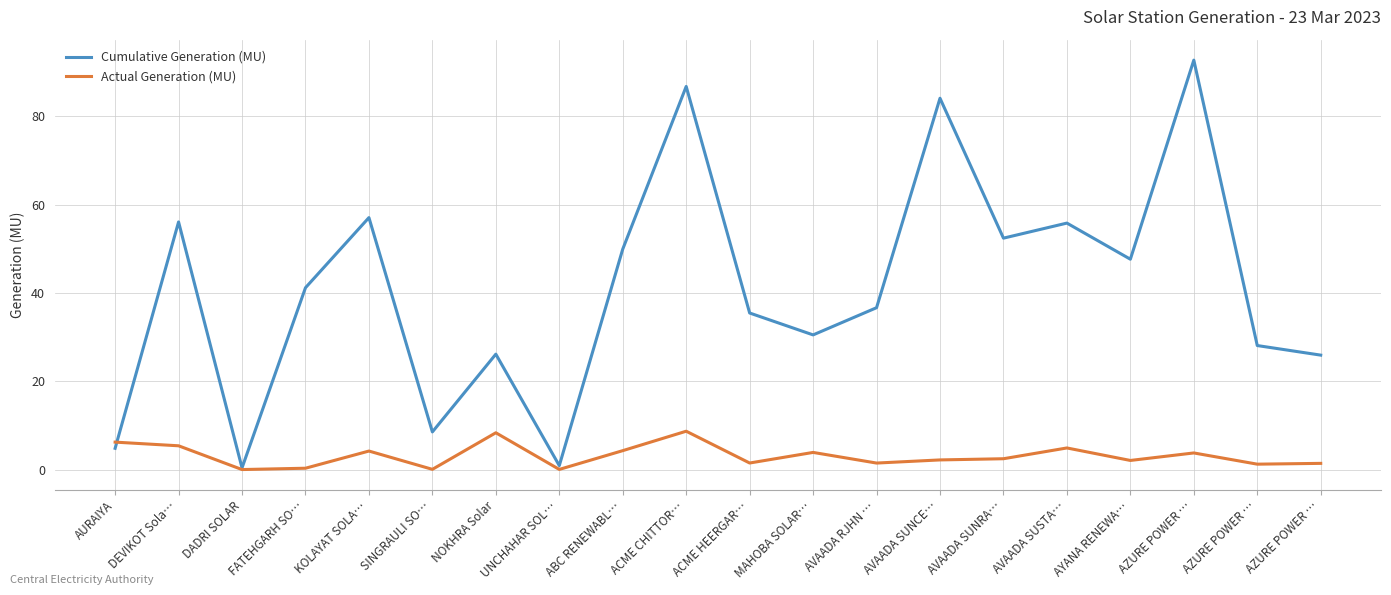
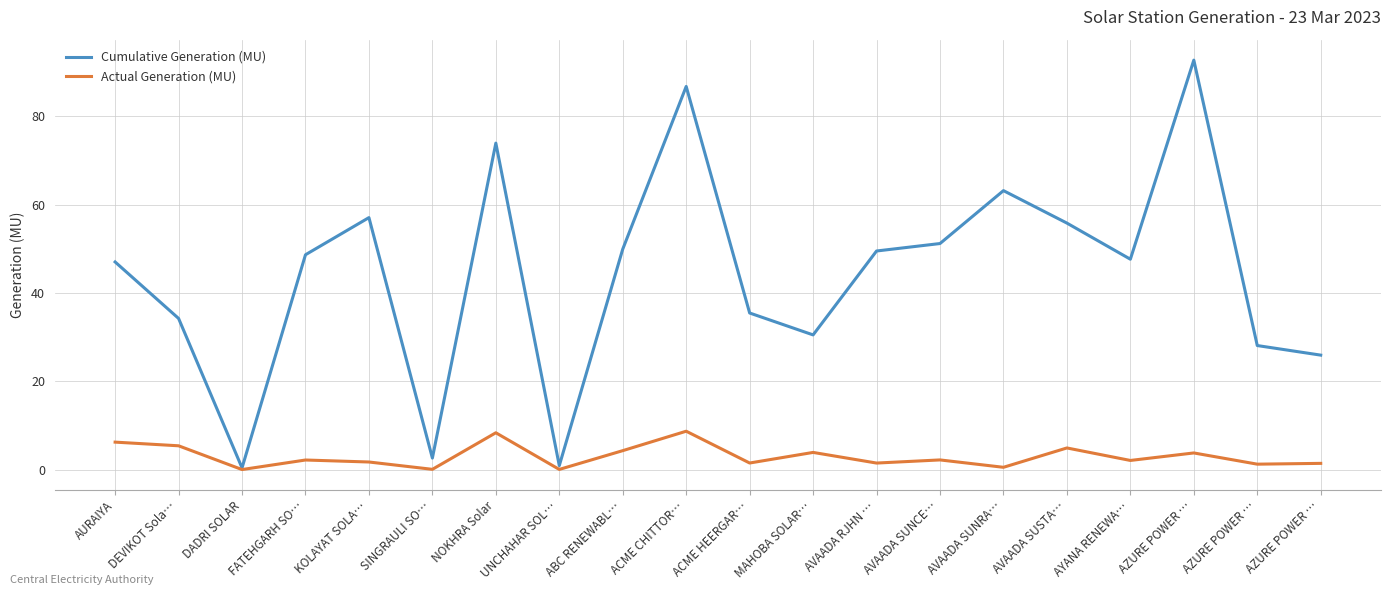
Cumulative Generation (MU), AURAIYA: 5 -> 47
Cumulative Generation (MU), DEVIKOT Sola…: 56 -> 34
Cumulative Generation (MU), FATEHGARH SO…: 41 -> 49
Actual Generation (MU), FATEHGARH SO…: 0 -> 2
Actual Generation (MU), KOLAYAT SOLA…: 4 -> 2
Cumulative Generation (MU), SINGRAULI SO…: 9 -> 3
Cumulative Generation (MU), NOKHRA Solar: 26 -> 74
Cumulative Generation (MU), AVAADA RJHN …: 37 -> 50
Cumulative Generation (MU), AVAADA SUNCE…: 84 -> 51
Cumulative Generation (MU), AVAADA SUNRA…: 52 -> 63
Actual Generation (MU), AVAADA SUNRA…: 2 -> 1
